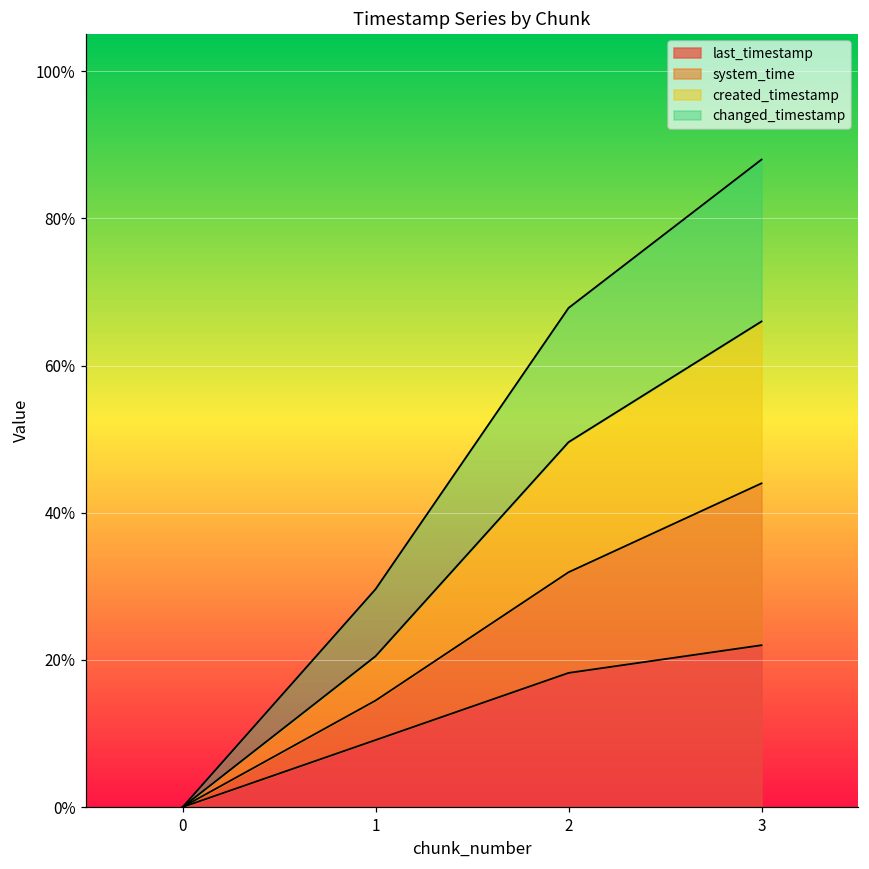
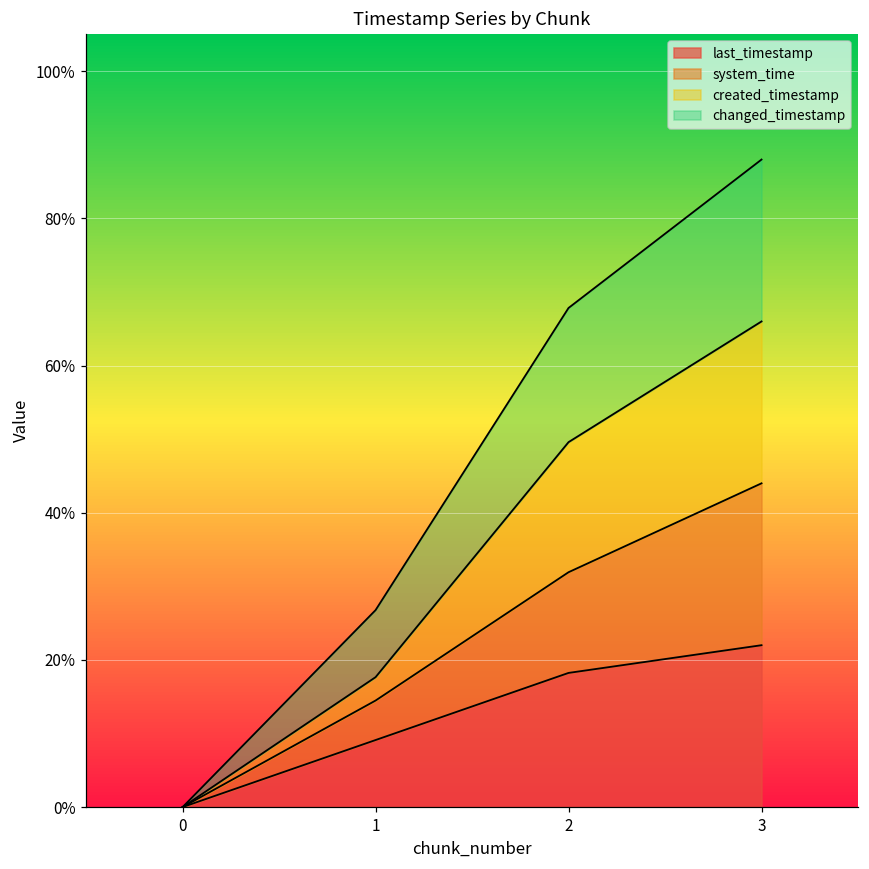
created_timestamp, 1: 6% -> 3%
